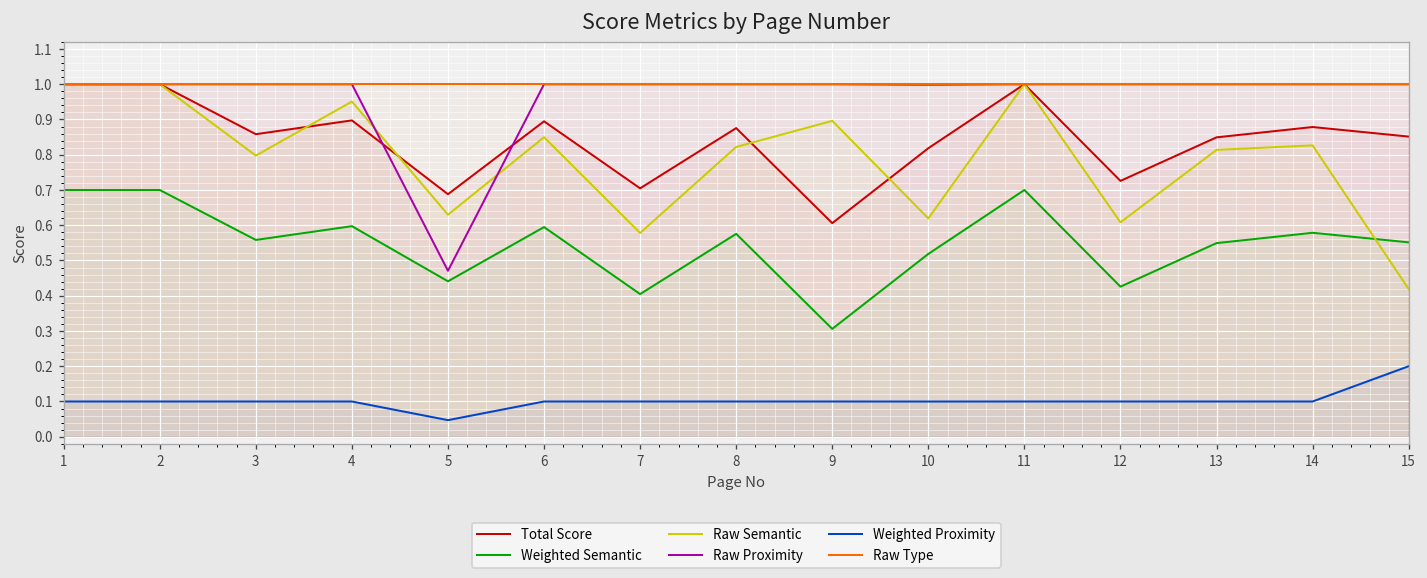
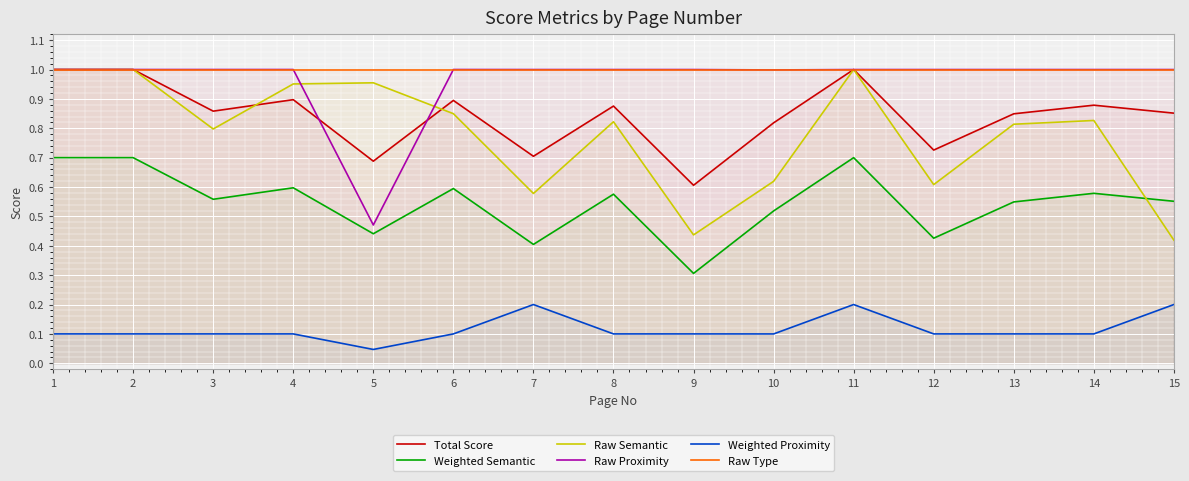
Raw Semantic, 5: 0.63 -> 0.95
Weighted Proximity, 7: 0.1 -> 0.2
Raw Semantic, 9: 0.90 -> 0.44
Weighted Proximity, 11: 0.1 -> 0.2
